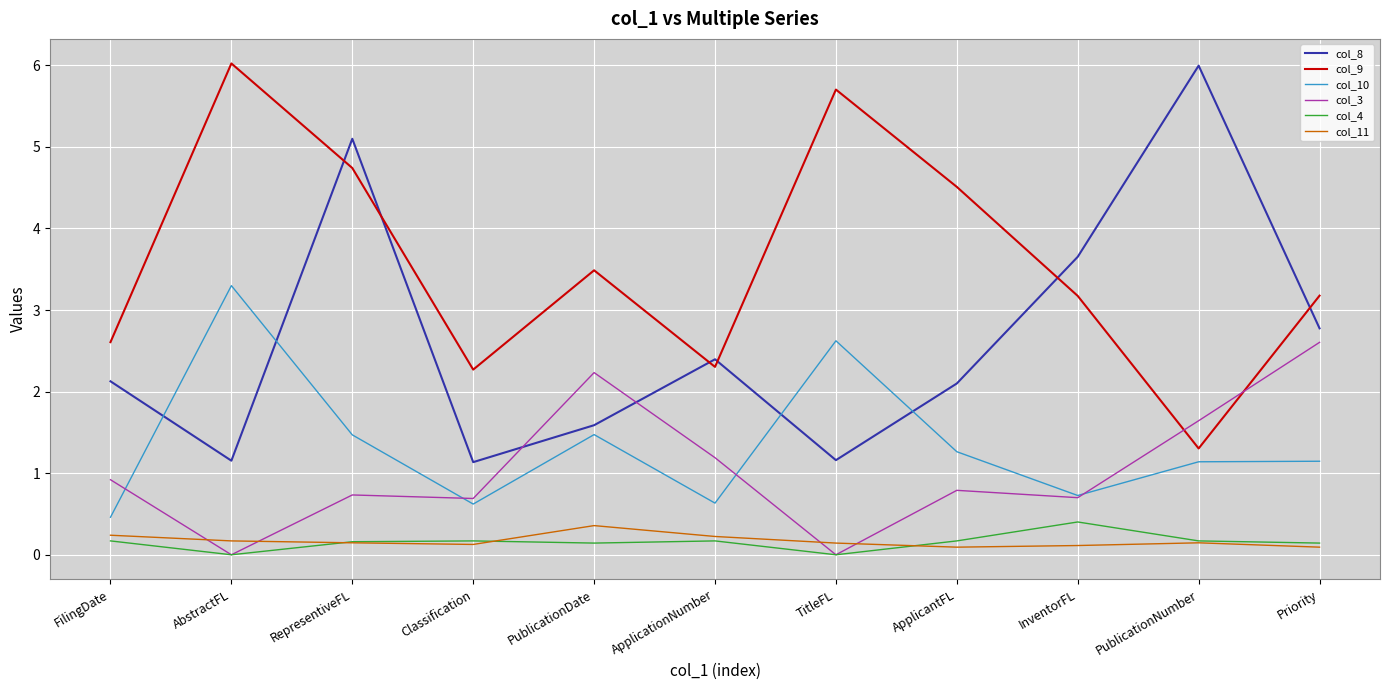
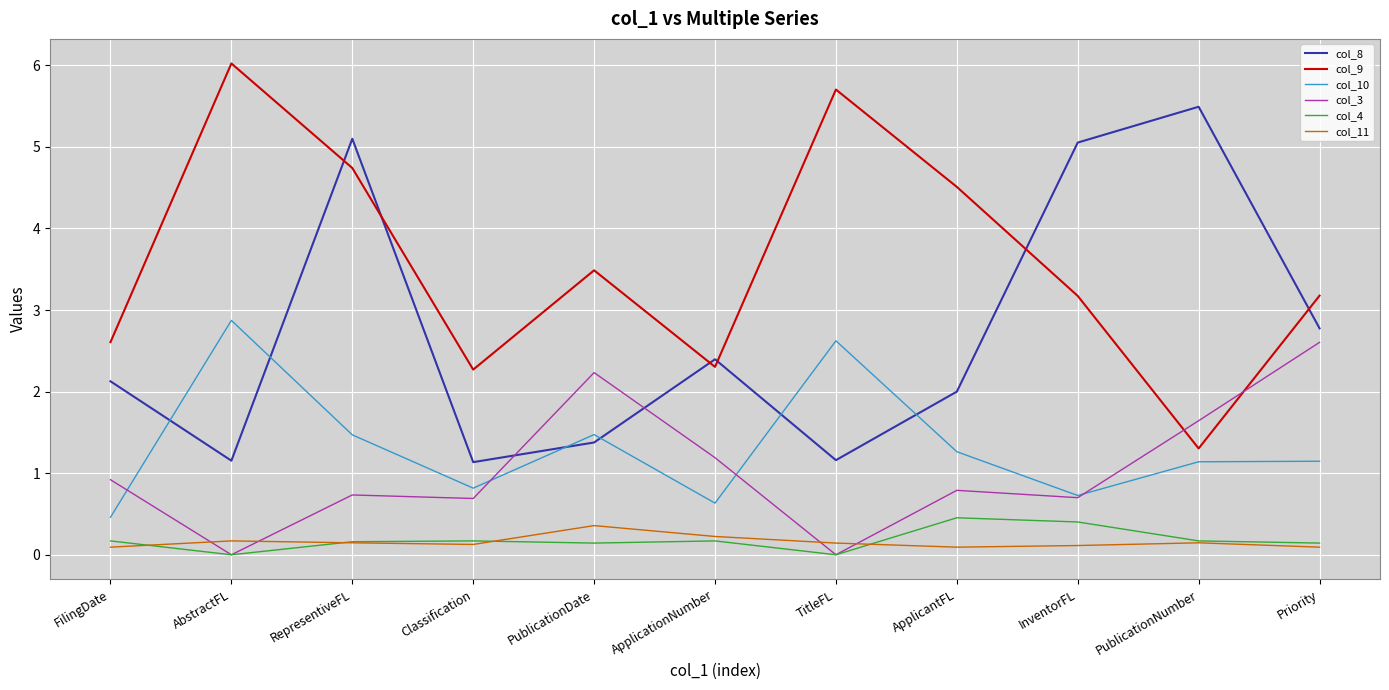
col_11, FilingDate: 0.2 -> 0.1
col_10, AbstractFL: 3.3 -> 2.9
col_10, Classification: 0.6 -> 0.8
col_8, PublicationDate: 1.6 -> 1.4
col_8, ApplicantFL: 2.1 -> 2.0
col_4, ApplicantFL: 0.2 -> 0.5
col_8, InventorFL: 3.7 -> 5.1
col_8, PublicationNumber: 6.0 -> 5.5
